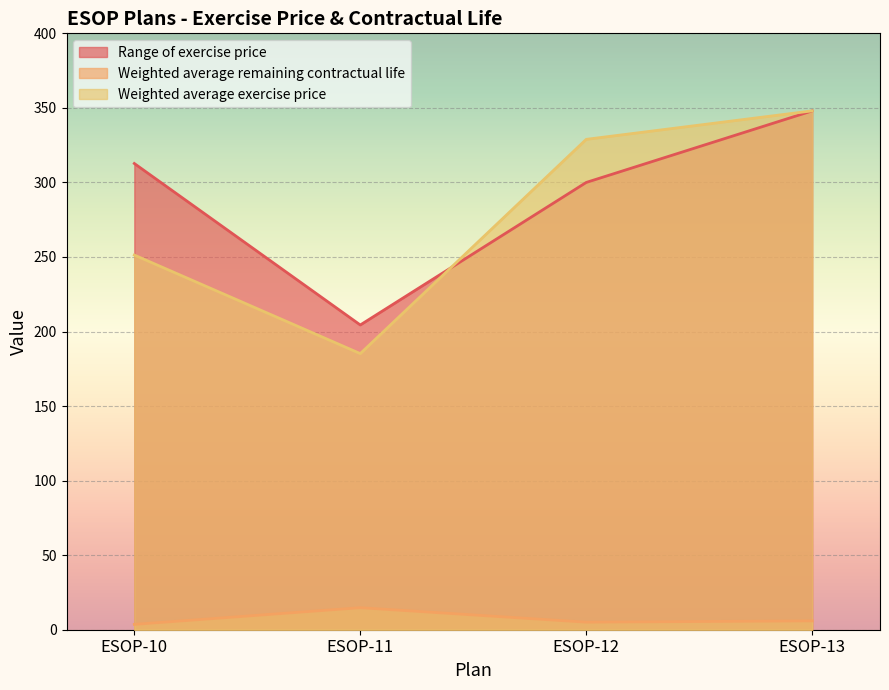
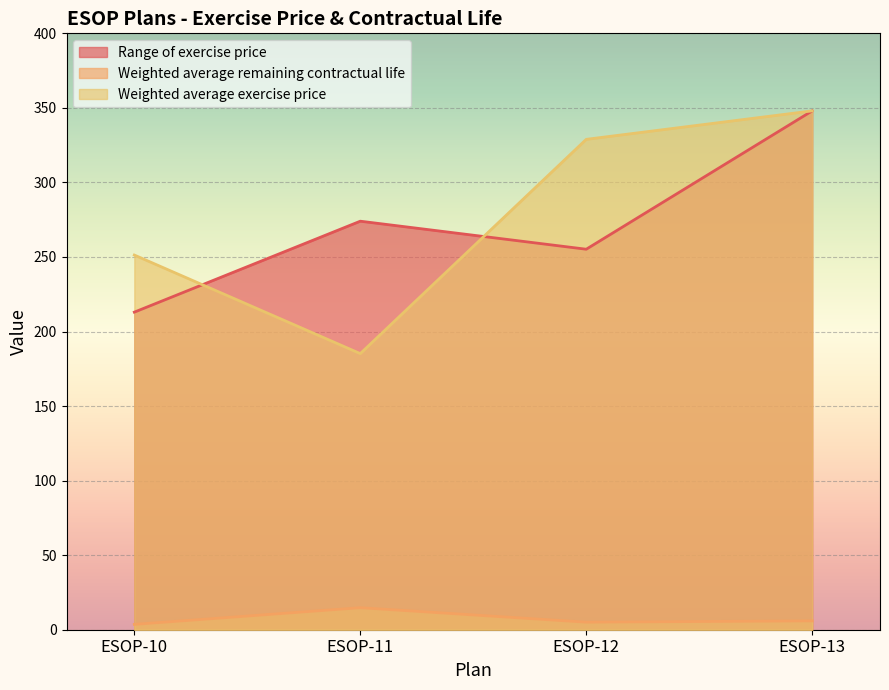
Range of exercise price, ESOP-10: 313 -> 213
Range of exercise price, ESOP-11: 204 -> 274
Range of exercise price, ESOP-12: 300 -> 255
